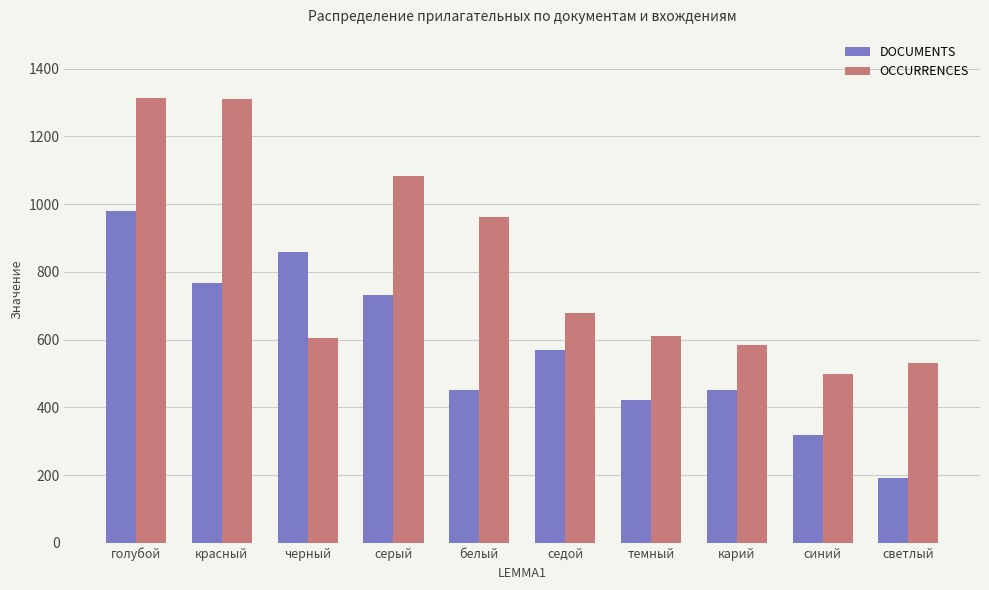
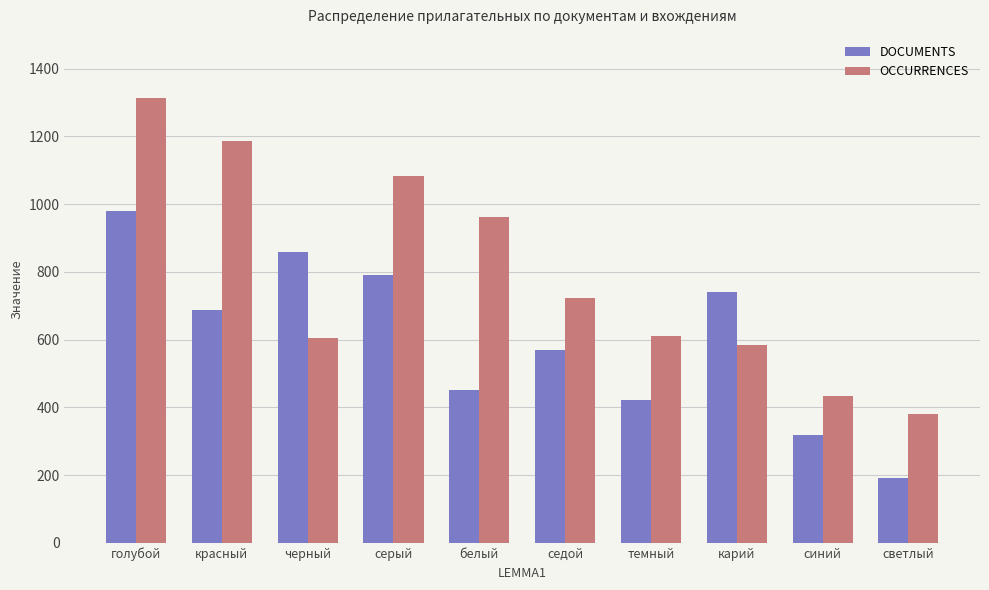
DOCUMENTS, красный: 770 -> 690
OCCURRENCES, красный: 1310 -> 1190
DOCUMENTS, серый: 730 -> 790
OCCURRENCES, седой: 680 -> 720
DOCUMENTS, карий: 450 -> 740
OCCURRENCES, синий: 500 -> 430
OCCURRENCES, светлый: 530 -> 380
